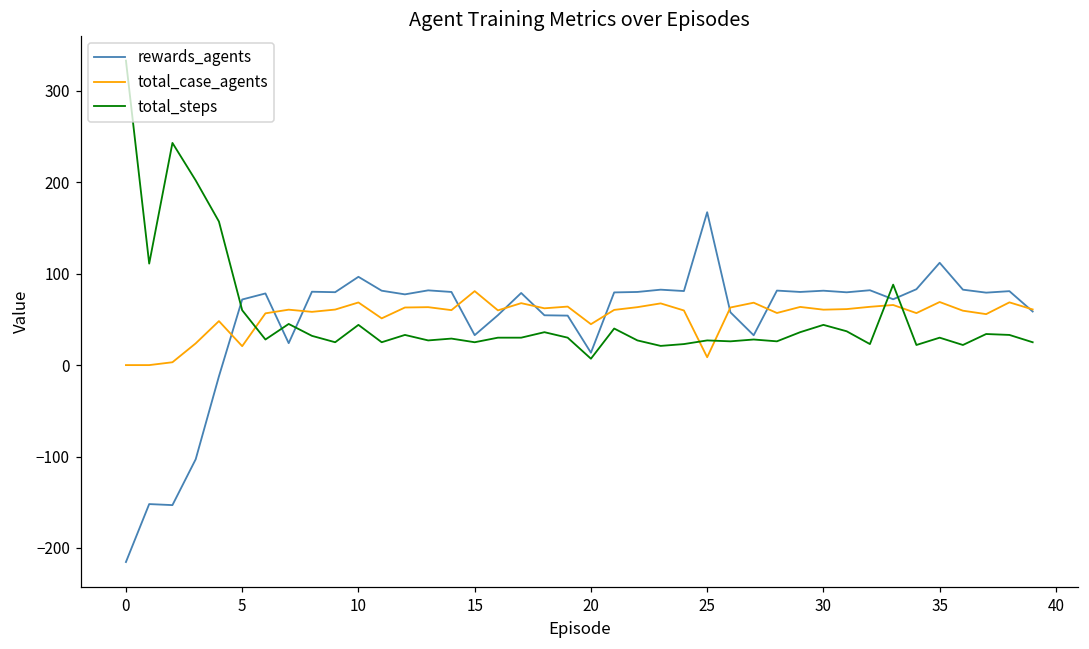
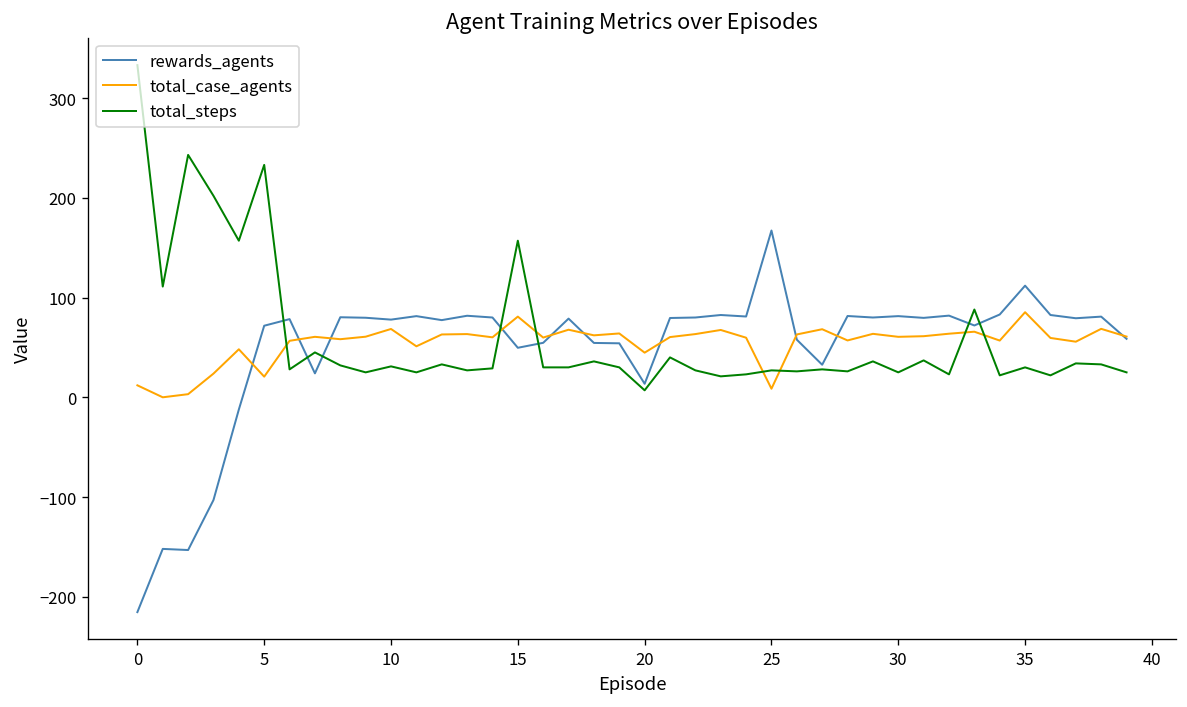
total_case_agents, 0: 0 -> 10
total_steps, 5: 60 -> 230
rewards_agents, 10: 100 -> 80
total_steps, 10: 40 -> 30
rewards_agents, 15: 30 -> 50
total_steps, 15: 30 -> 160
total_steps, 30: 40 -> 30
total_case_agents, 35: 70 -> 90
